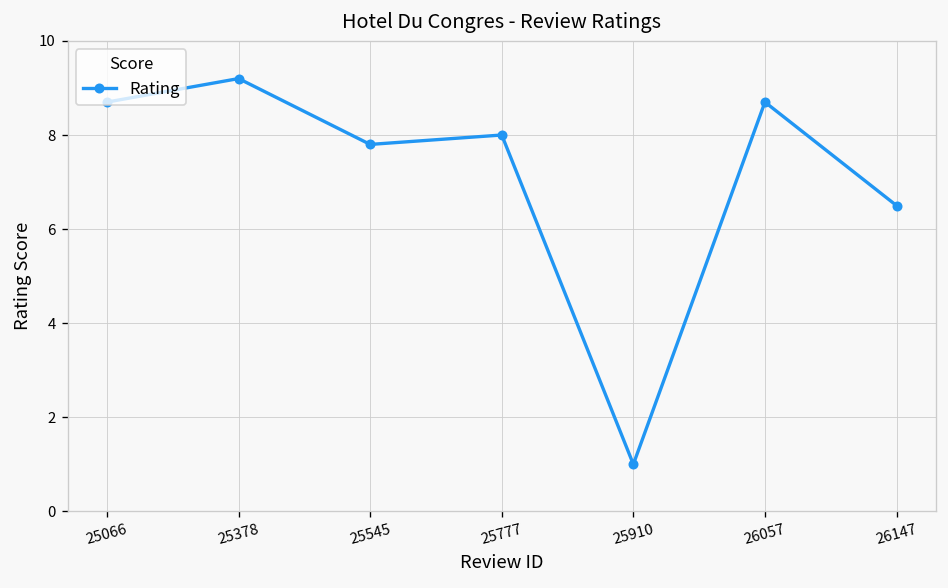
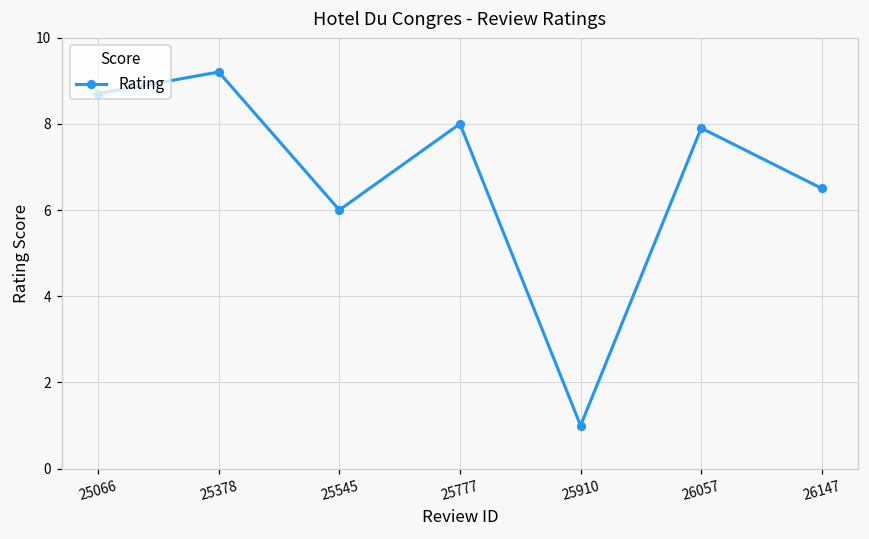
25545: 7.8 -> 6.0
26057: 8.7 -> 7.9
